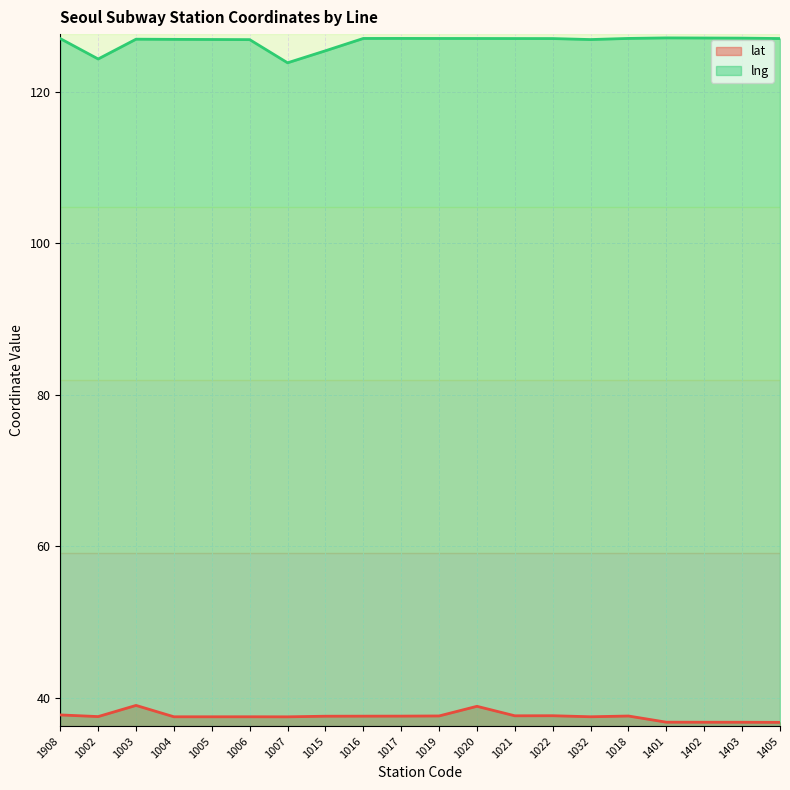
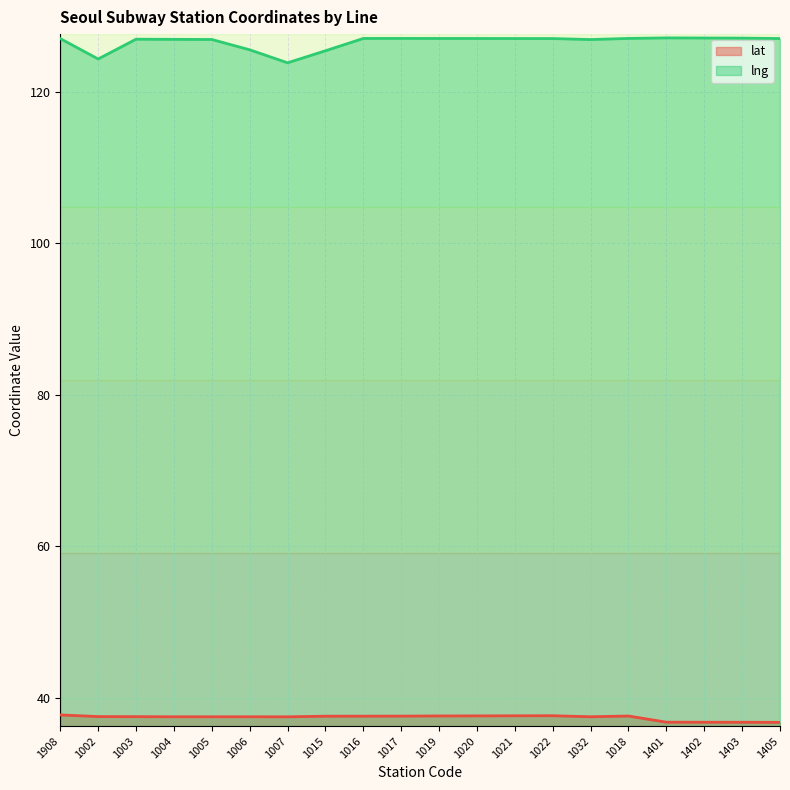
lat, 1003: 39 -> 38
lng, 1006: 127 -> 126
lat, 1020: 39 -> 38
